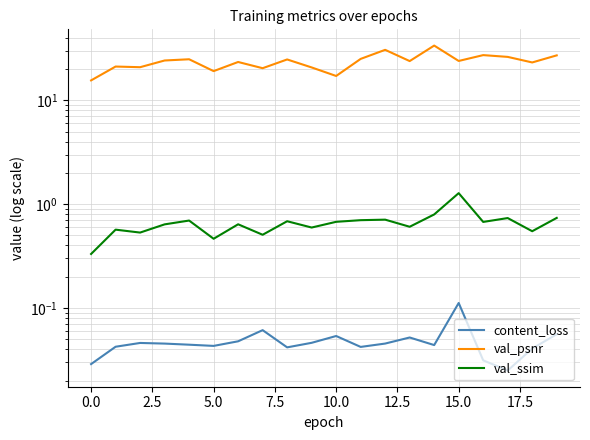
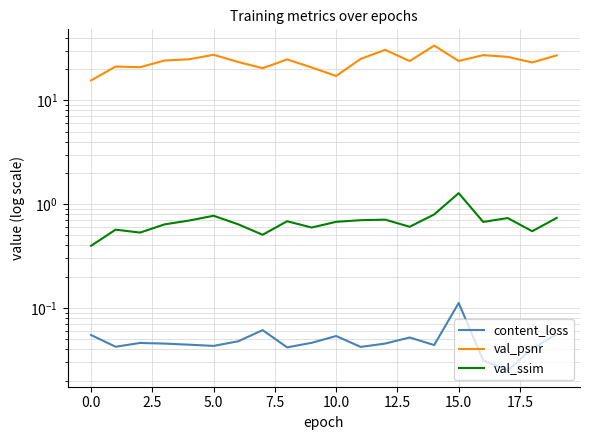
content_loss, 0.0: 0.029 -> 0.05
val_ssim, 0.0: 0.33 -> 0.40
val_psnr, 5.0: 19 -> 27
val_ssim, 5.0: 0.5 -> 0.8
